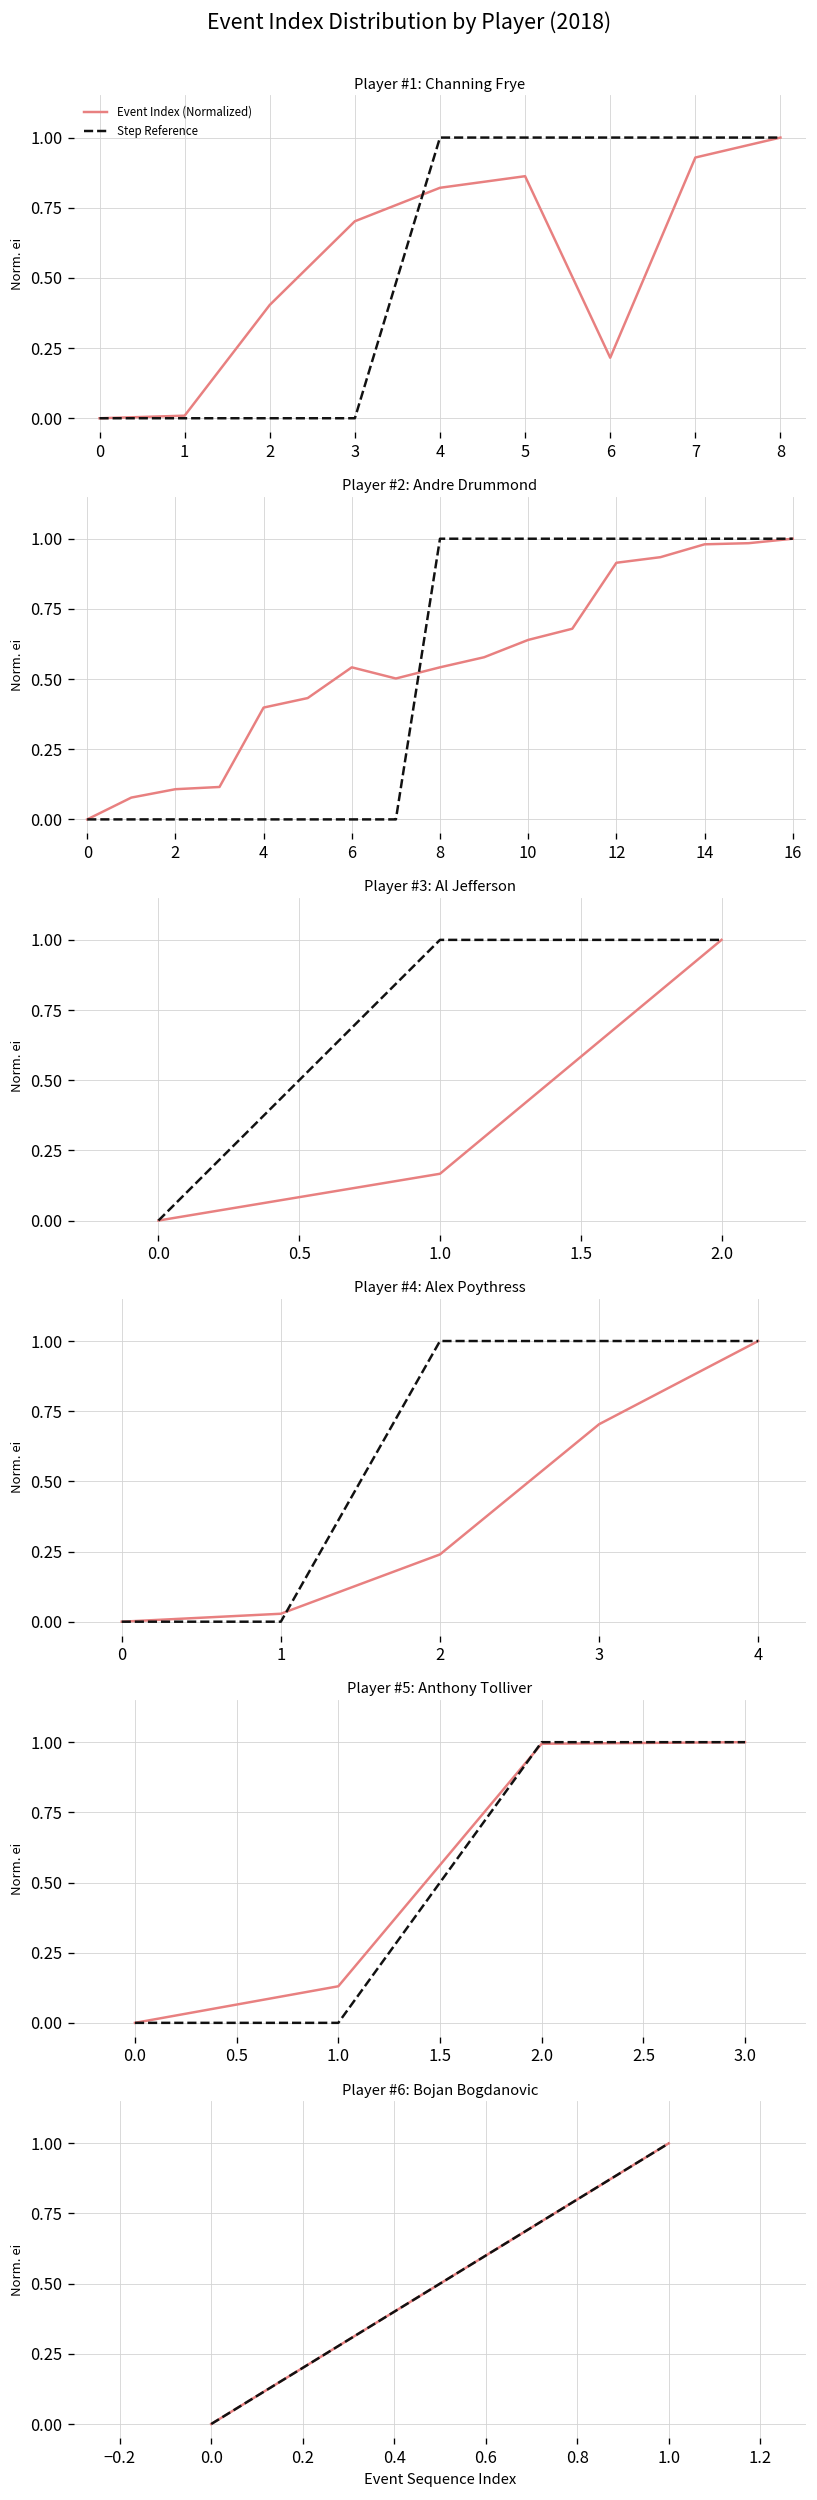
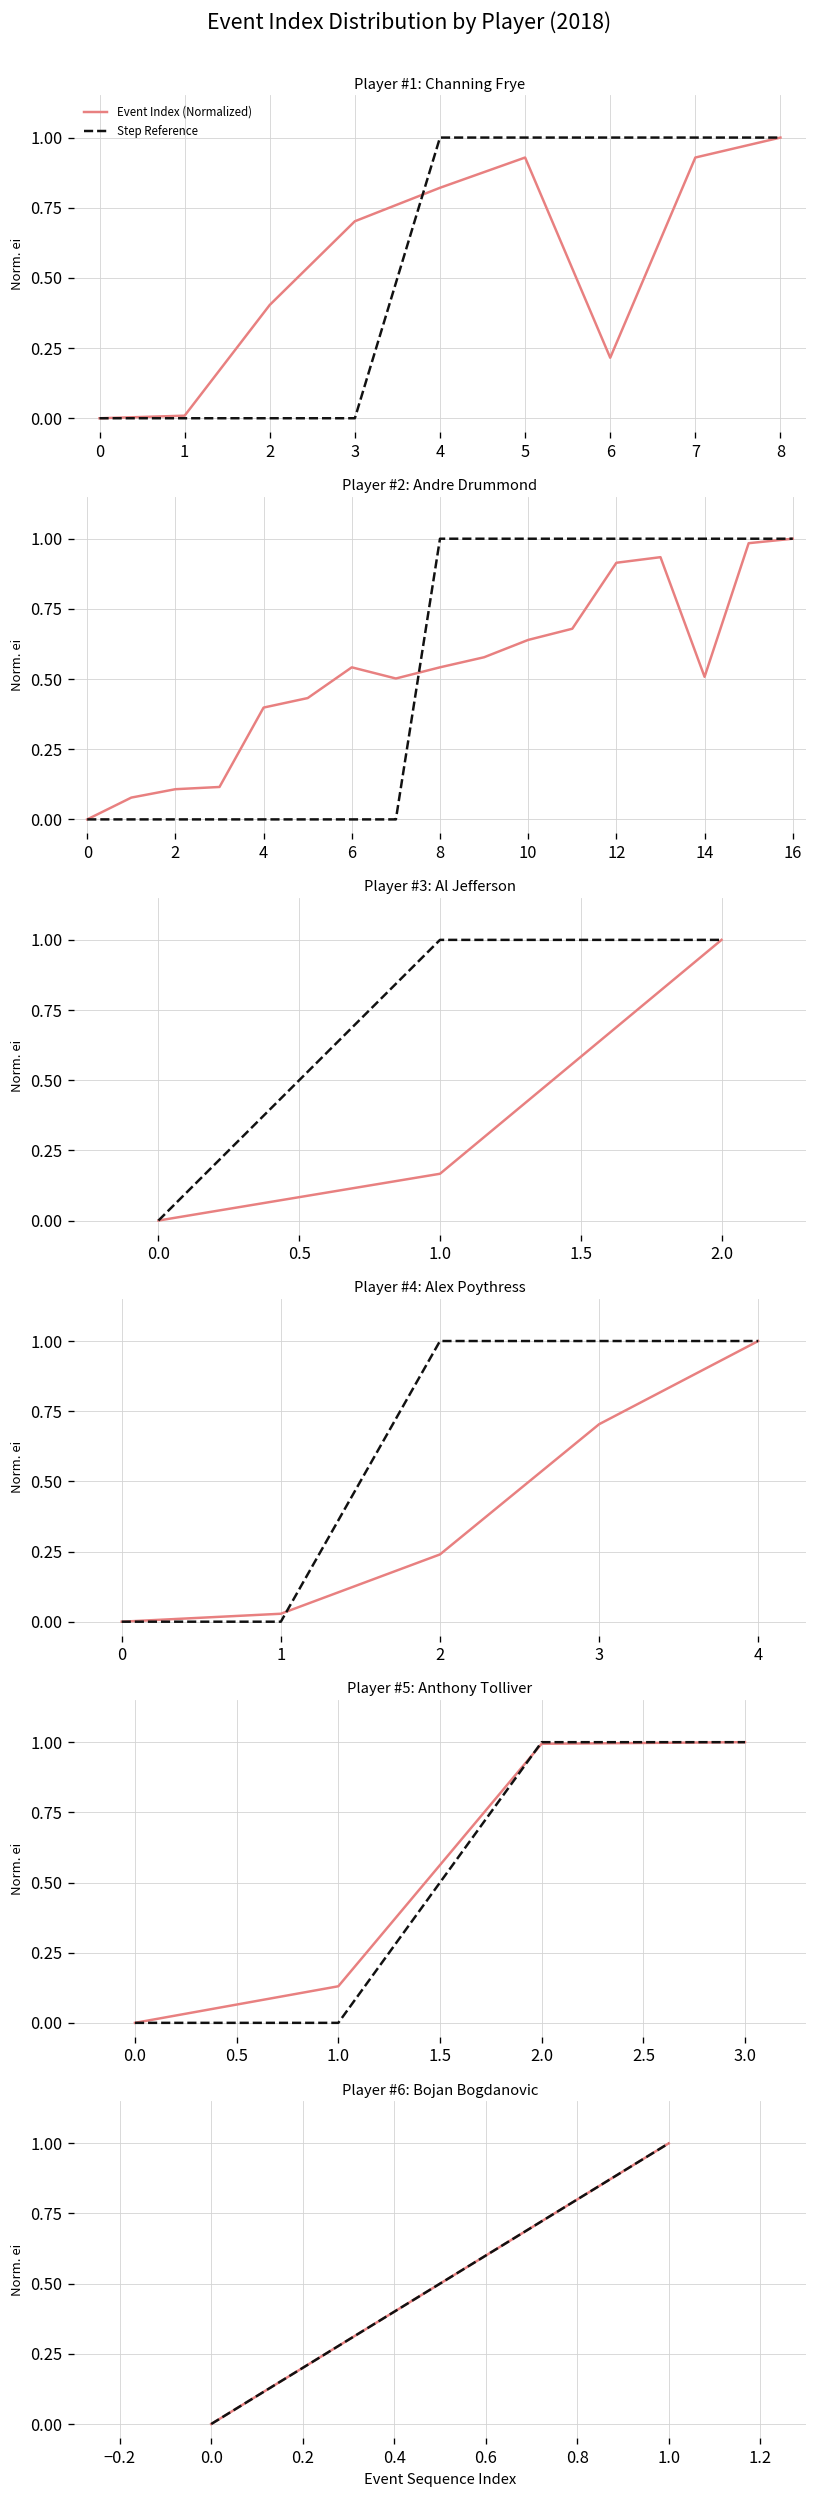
Player #1: Channing Frye, Event Index (Normalized), 5: 0.86 -> 0.93
Player #2: Andre Drummond, Event Index (Normalized), 14: 0.98 -> 0.51
